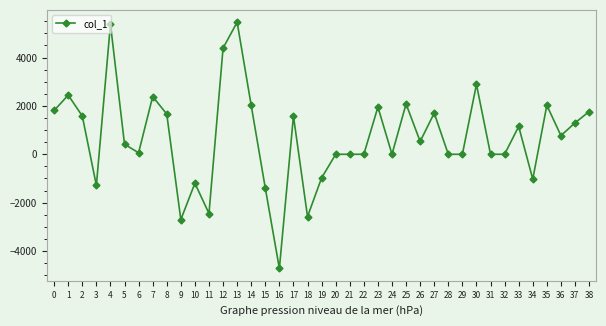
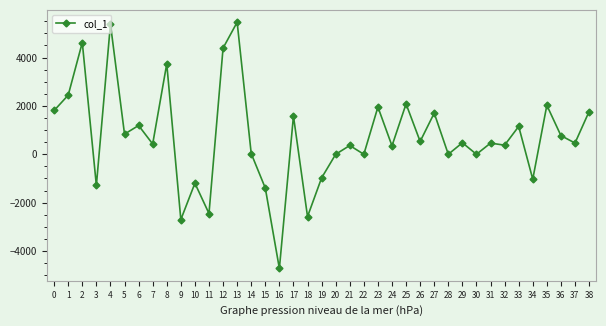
2: 1600 -> 4600
5: 400 -> 800
6: 100 -> 1200
7: 2400 -> 400
8: 1700 -> 3700
14: 2000 -> 0
21: 0 -> 400
24: 0 -> 300
29: 0 -> 500
30: 2900 -> 0
31: 0 -> 500
32: 0 -> 400
37: 1300 -> 500
